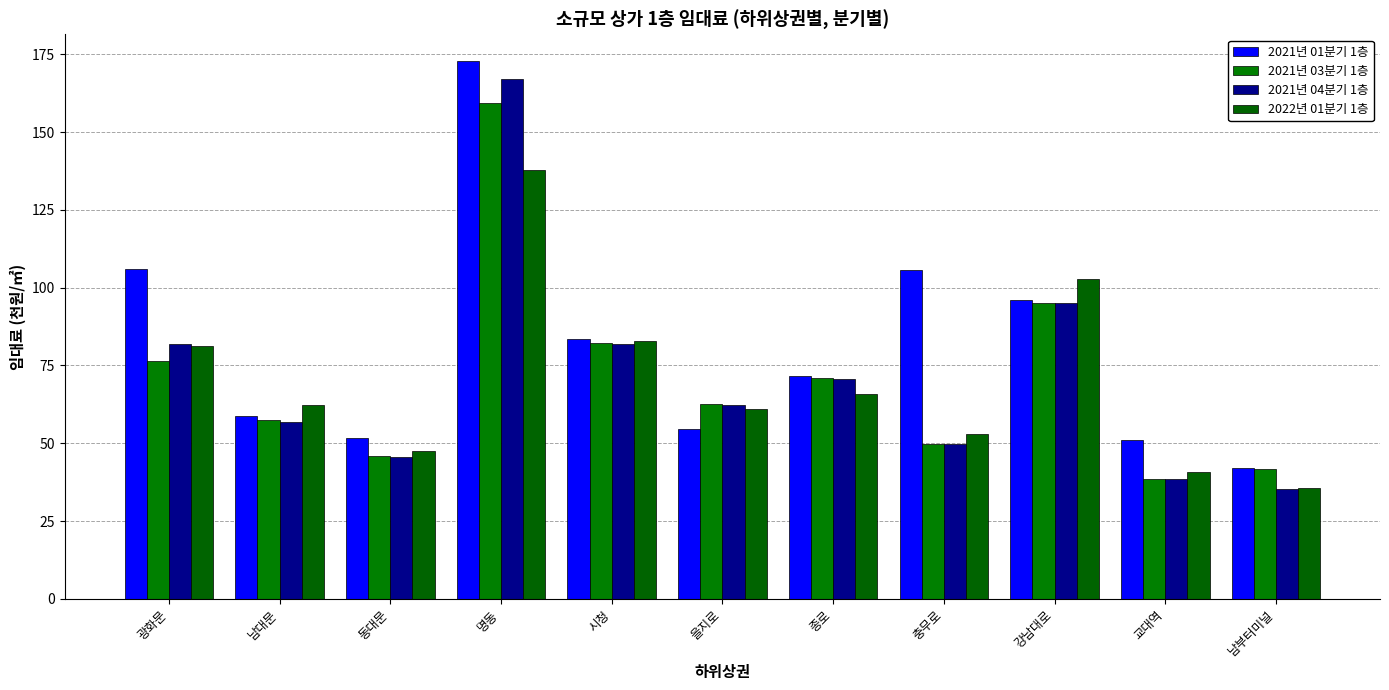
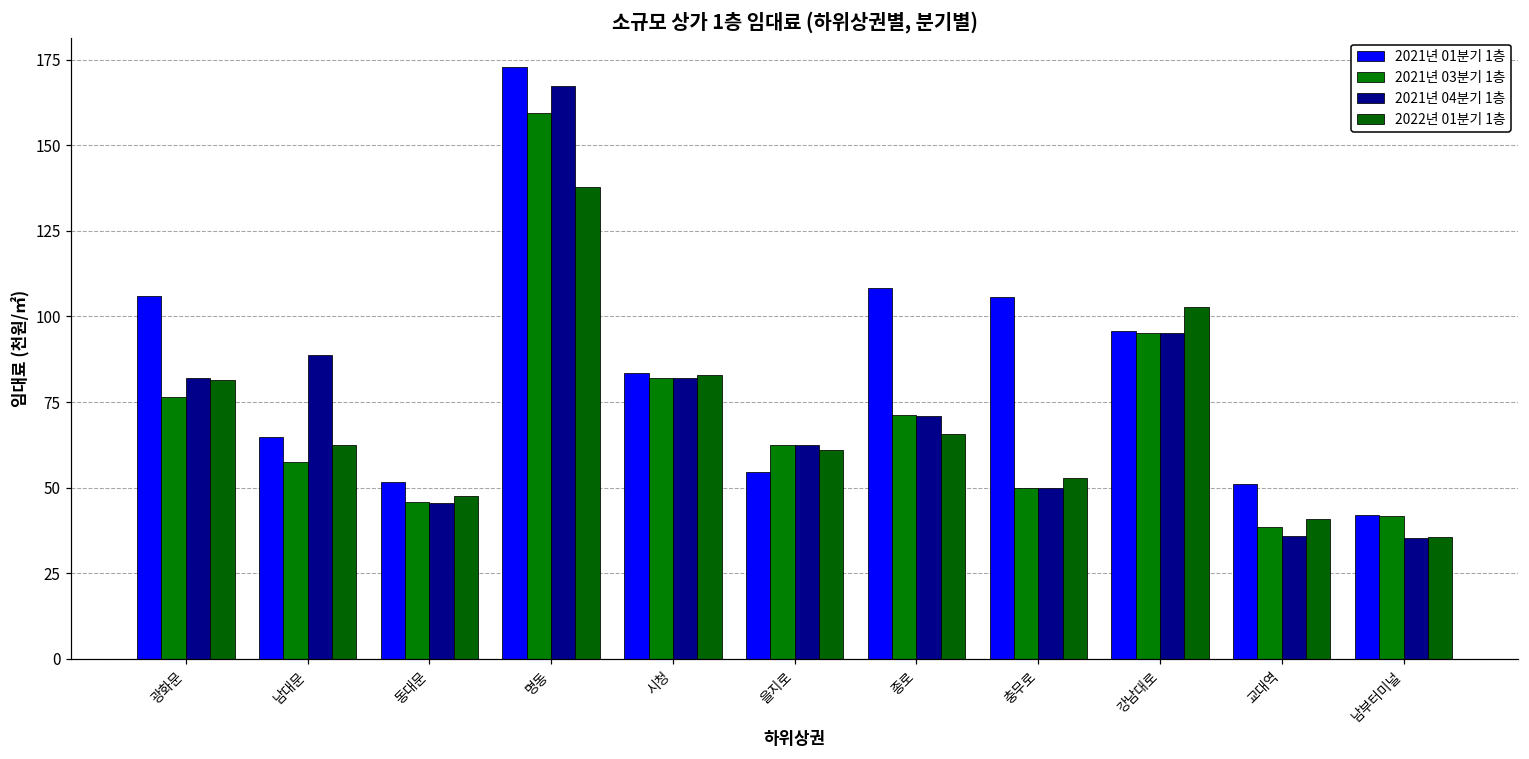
2021년 01분기 1층, 남대문: 59 -> 65
2021년 04분기 1층, 남대문: 57 -> 89
2021년 01분기 1층, 종로: 72 -> 108
2021년 04분기 1층, 교대역: 38 -> 36
